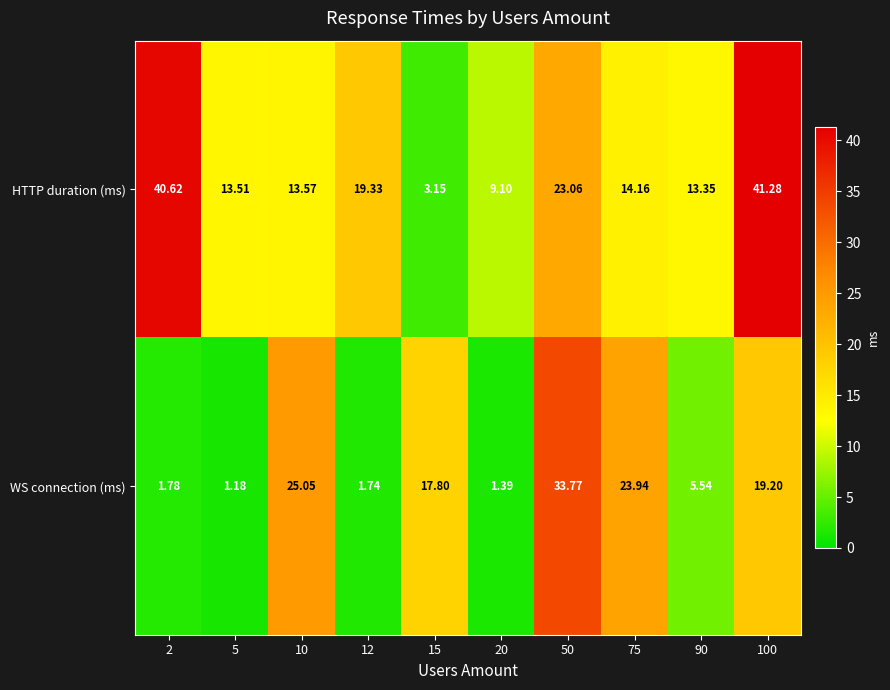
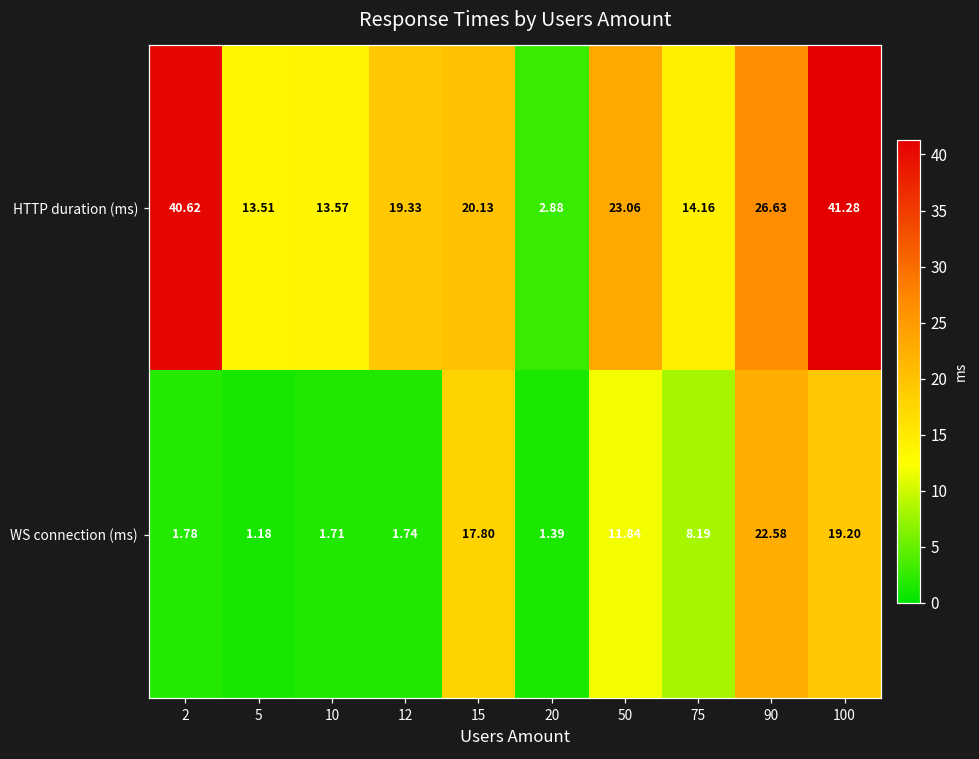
HTTP duration (ms), 15: 3.15 -> 20.13
HTTP duration (ms), 20: 9.10 -> 2.88
HTTP duration (ms), 90: 13.35 -> 26.63
WS connection (ms), 10: 25.05 -> 1.71
WS connection (ms), 50: 33.77 -> 11.84
WS connection (ms), 75: 23.94 -> 8.19
WS connection (ms), 90: 5.54 -> 22.58
